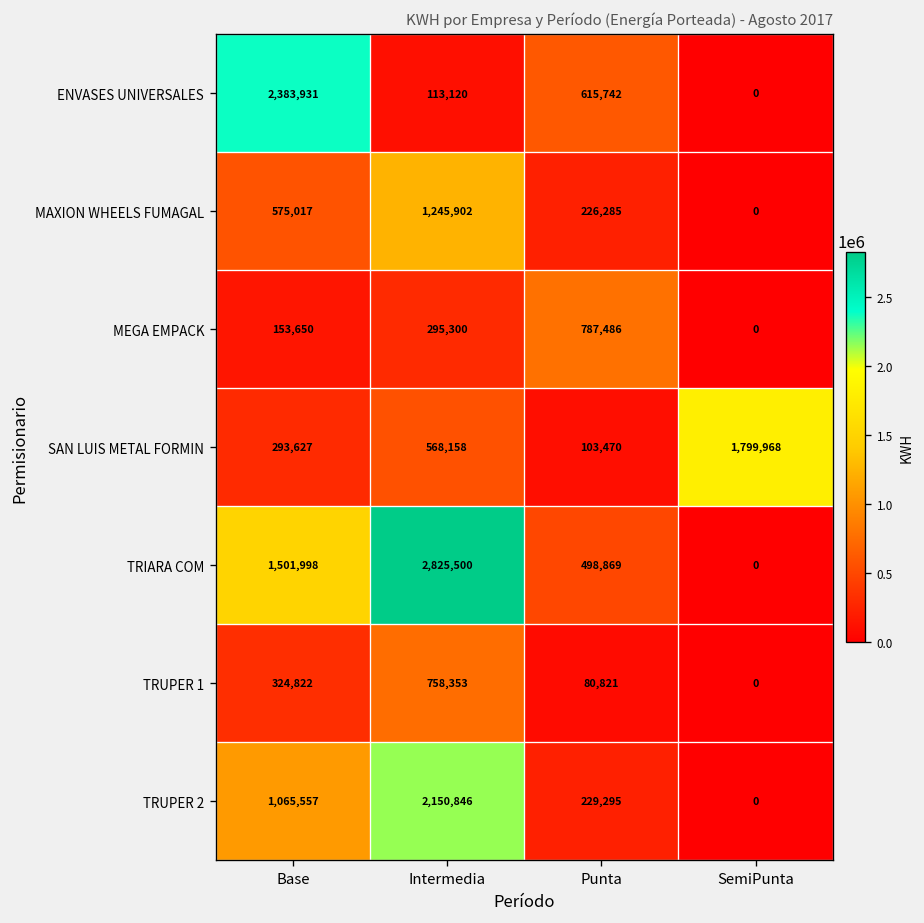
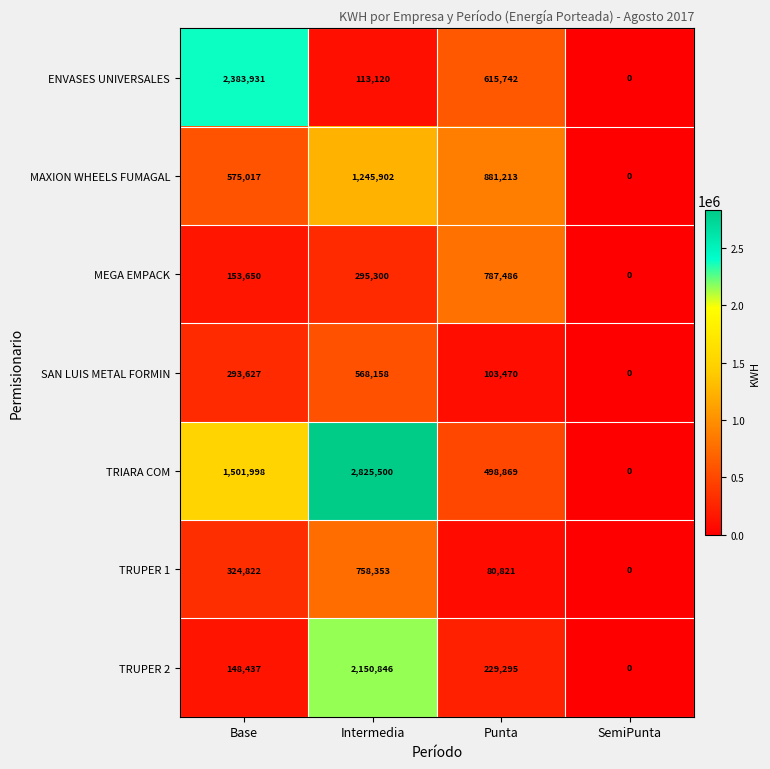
MAXION WHEELS FUMAGAL, Punta: 226,285 -> 881,213
SAN LUIS METAL FORMIN, SemiPunta: 1,799,968 -> 0
TRUPER 2, Base: 1,065,557 -> 148,437
